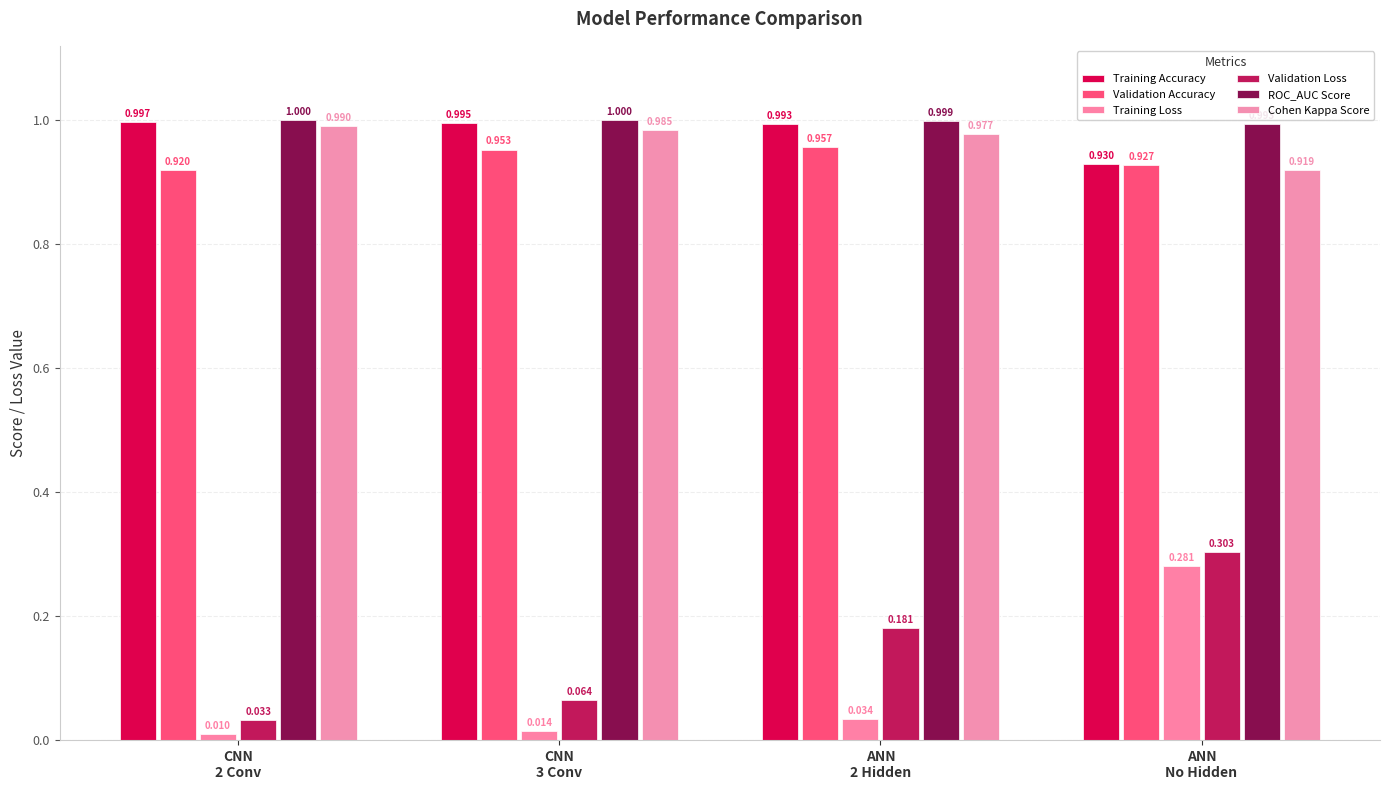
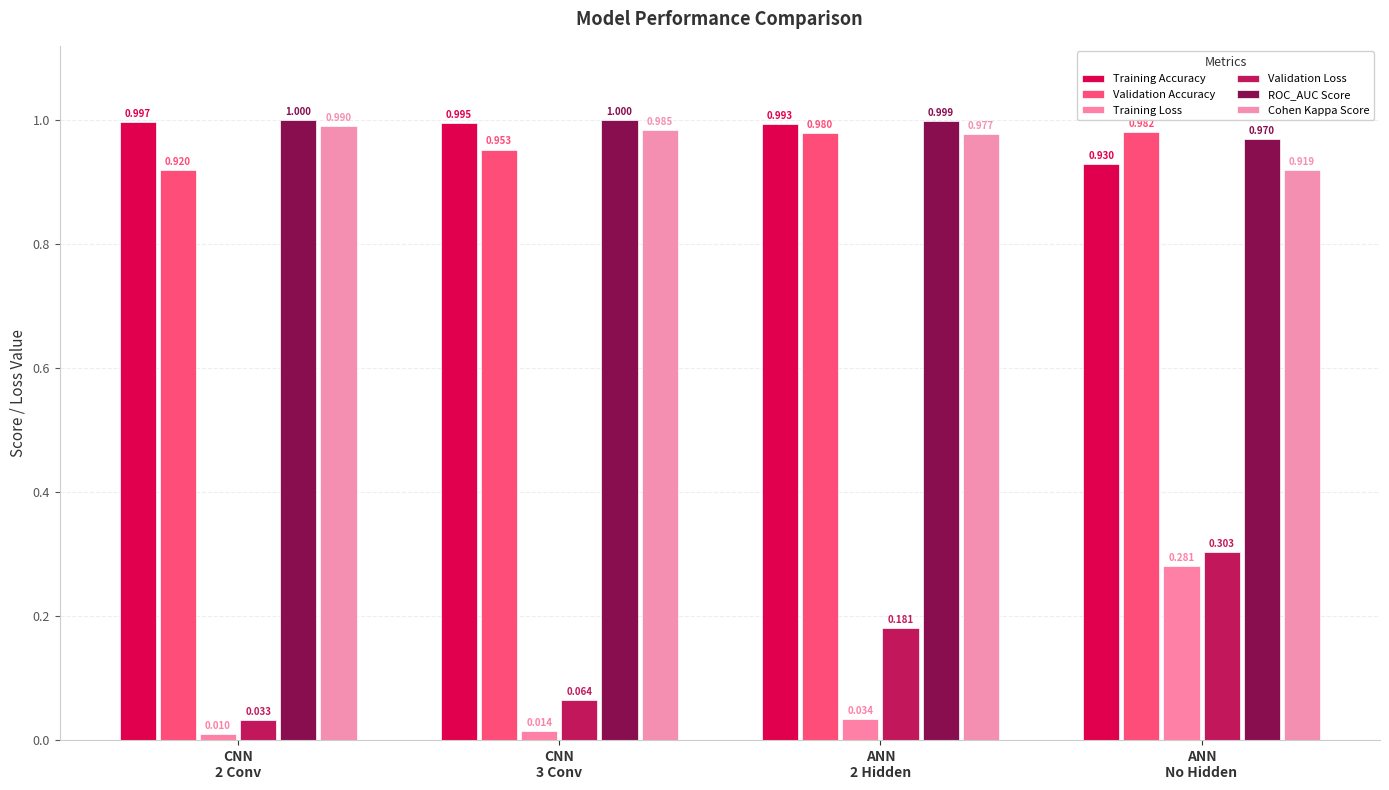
Validation Accuracy, ANN 2 Hidden: 0.957 -> 0.980
Validation Accuracy, ANN No Hidden: 0.93 -> 0.98
ROC_AUC Score, ANN No Hidden: 0.99 -> 0.97
